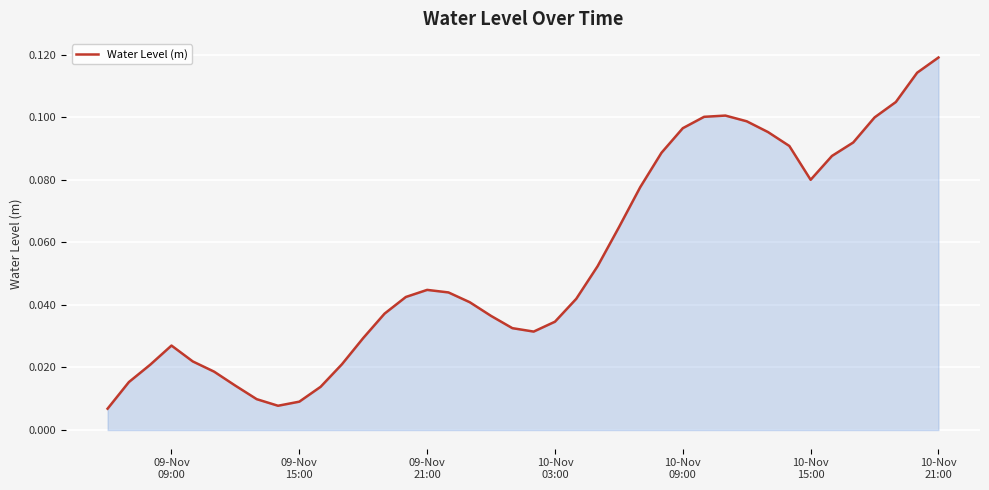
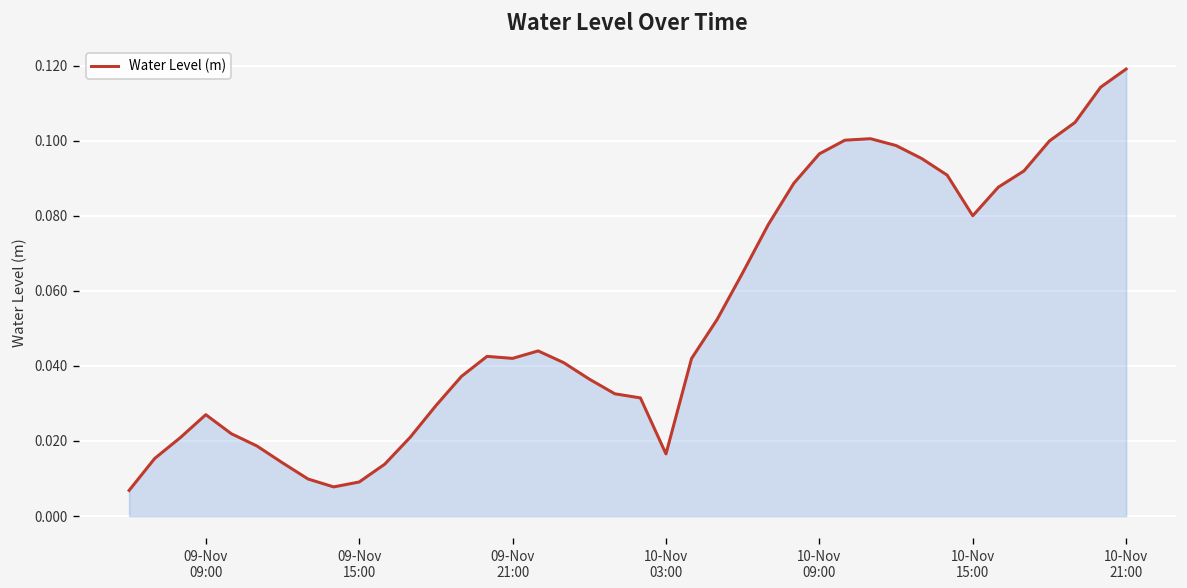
09-Nov 21:00: 0.045 -> 0.042
10-Nov 03:00: 0.035 -> 0.017
